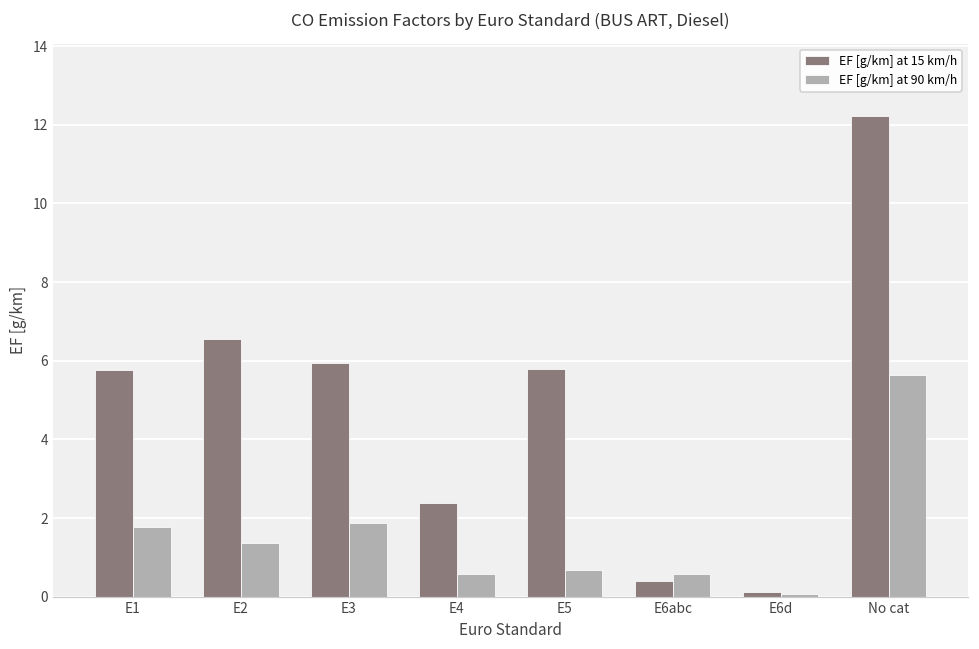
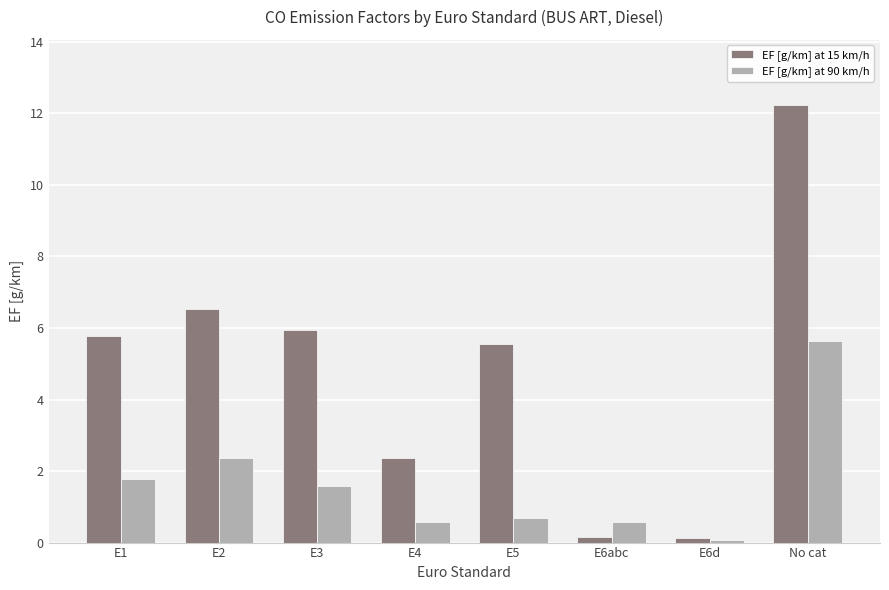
EF [g/km] at 90 km/h, E2: 1.4 -> 2.4
EF [g/km] at 90 km/h, E3: 1.9 -> 1.6
EF [g/km] at 15 km/h, E5: 5.8 -> 5.6
EF [g/km] at 15 km/h, E6abc: 0.4 -> 0.2
